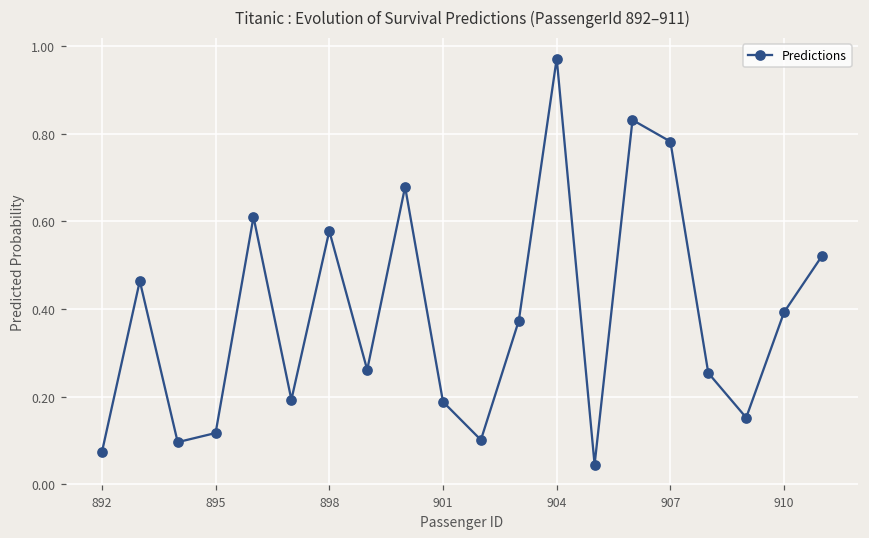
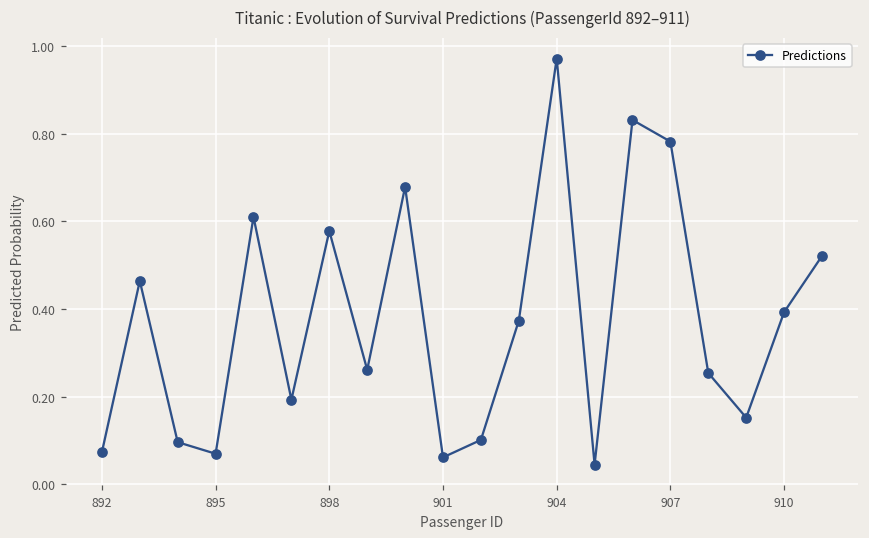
895: 0.12 -> 0.07
901: 0.19 -> 0.06
